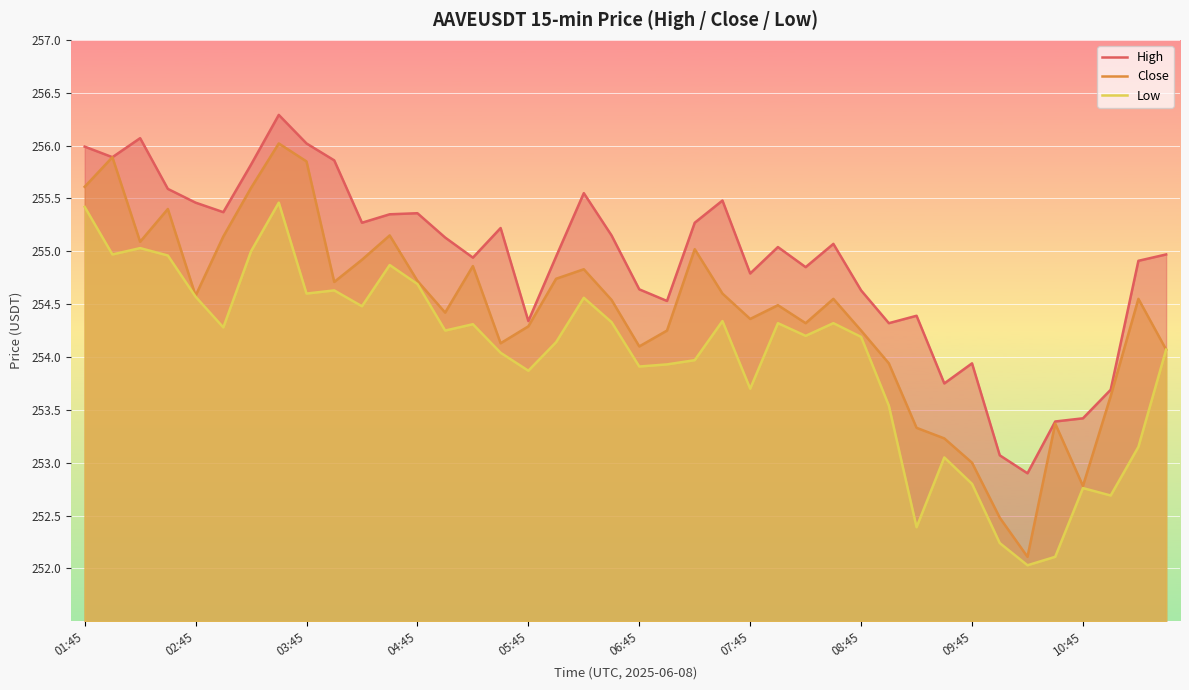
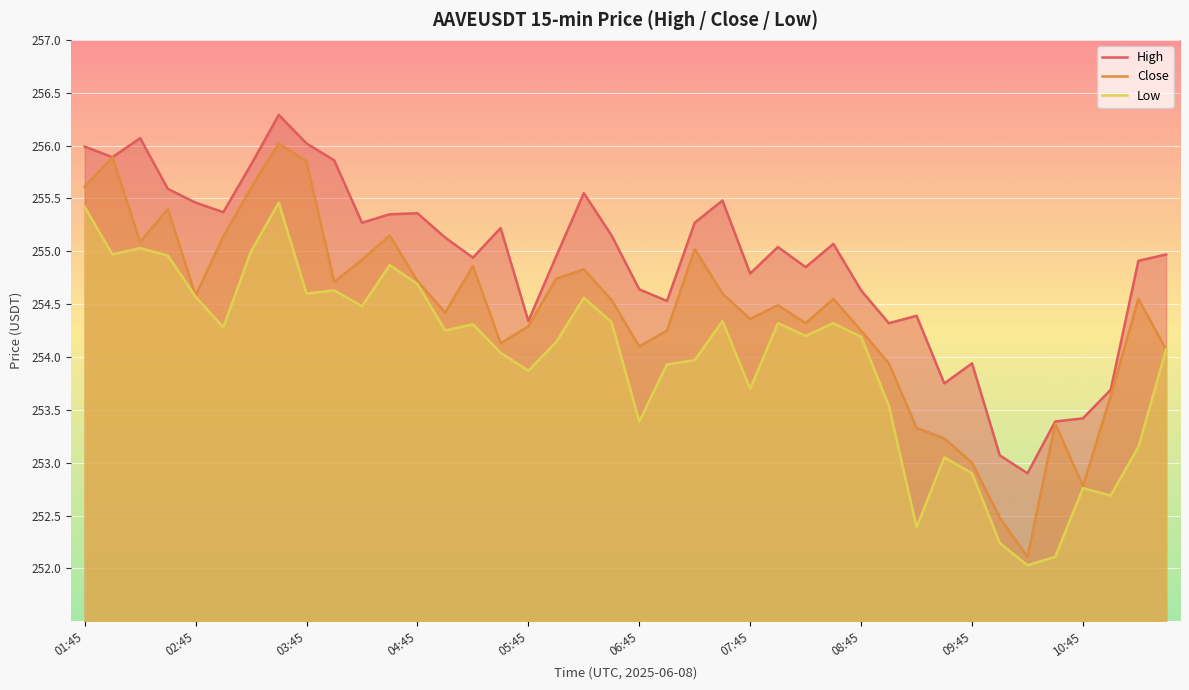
Low, 06:45: 253.91 -> 253.39
Low, 09:45: 252.8 -> 252.9
